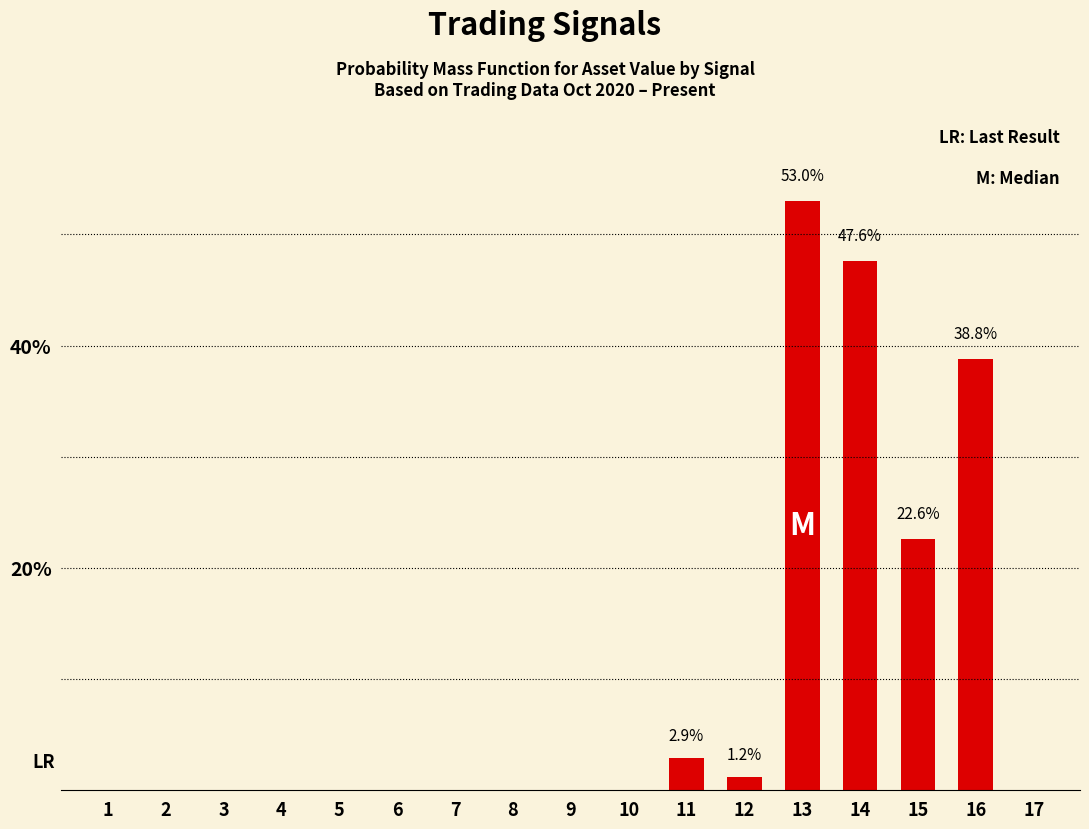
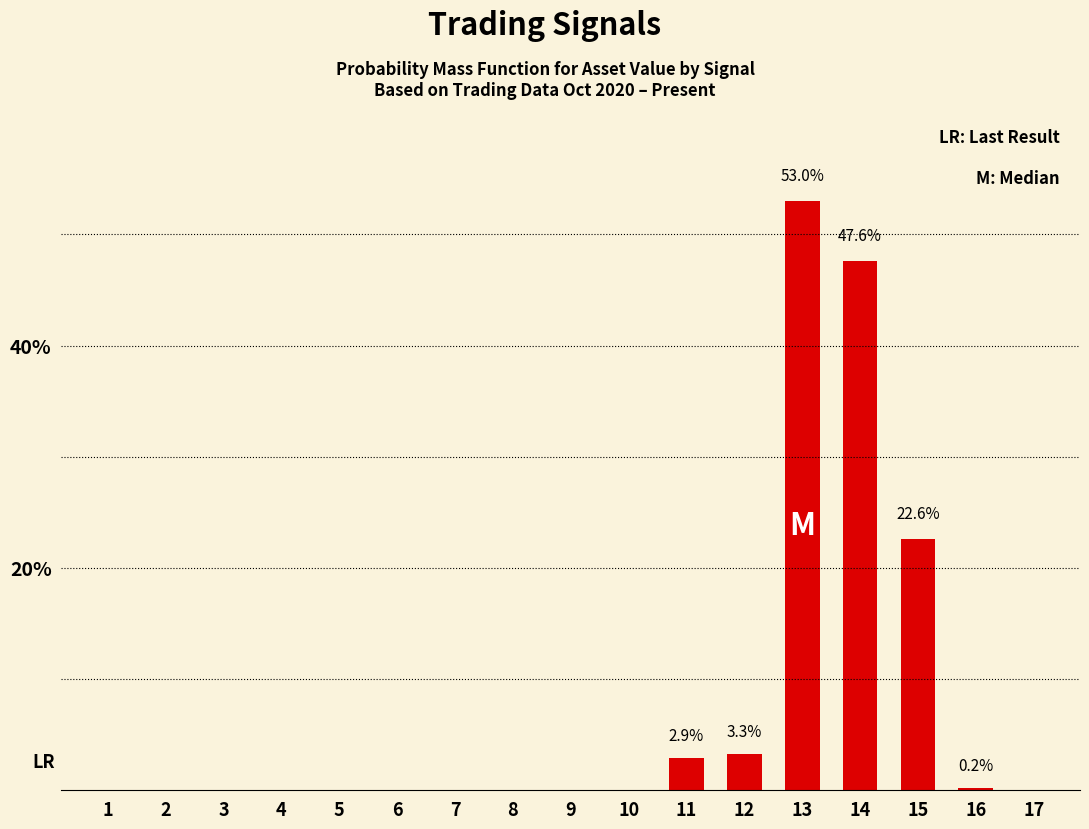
12: 1.2% -> 3.3%
16: 38.8% -> 0.2%
